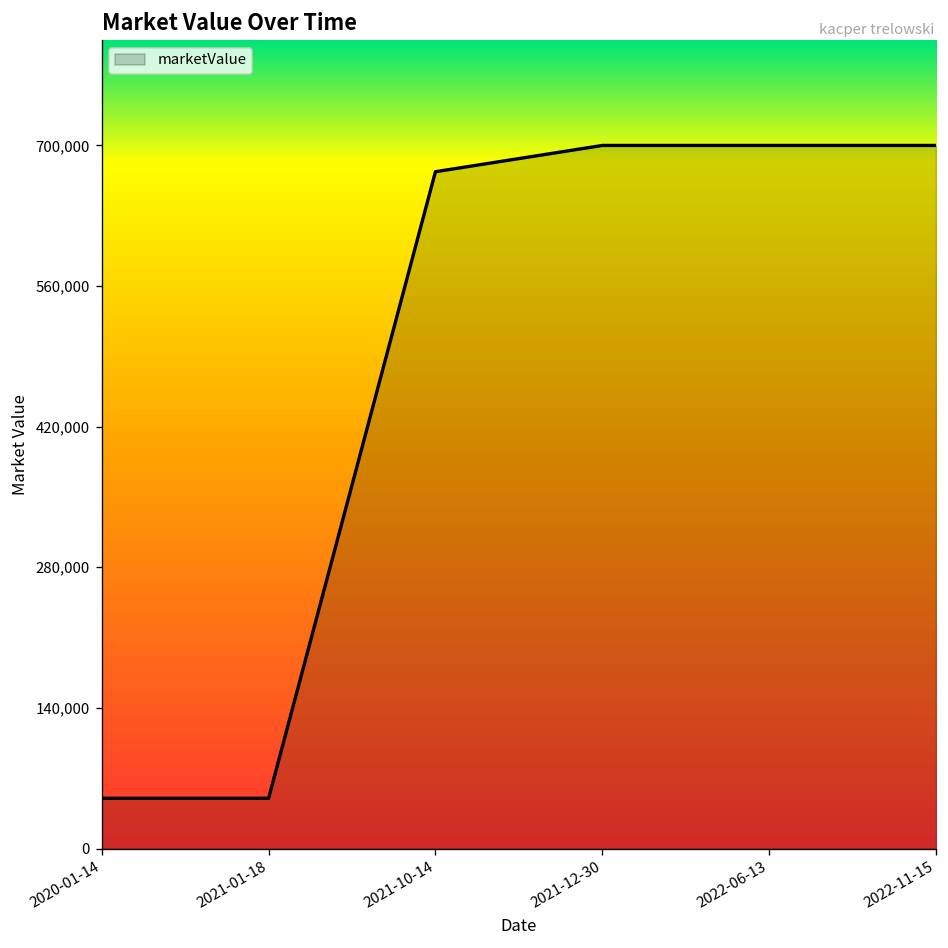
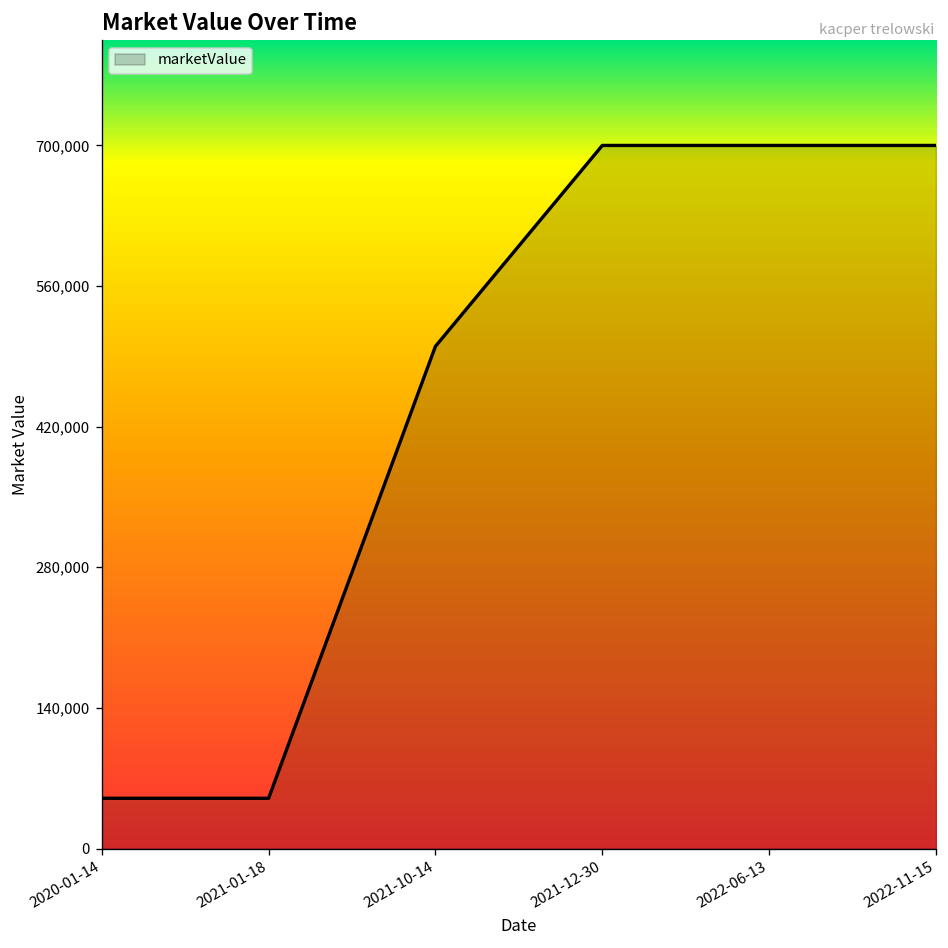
2021-10-14: 670,000 -> 500,000
